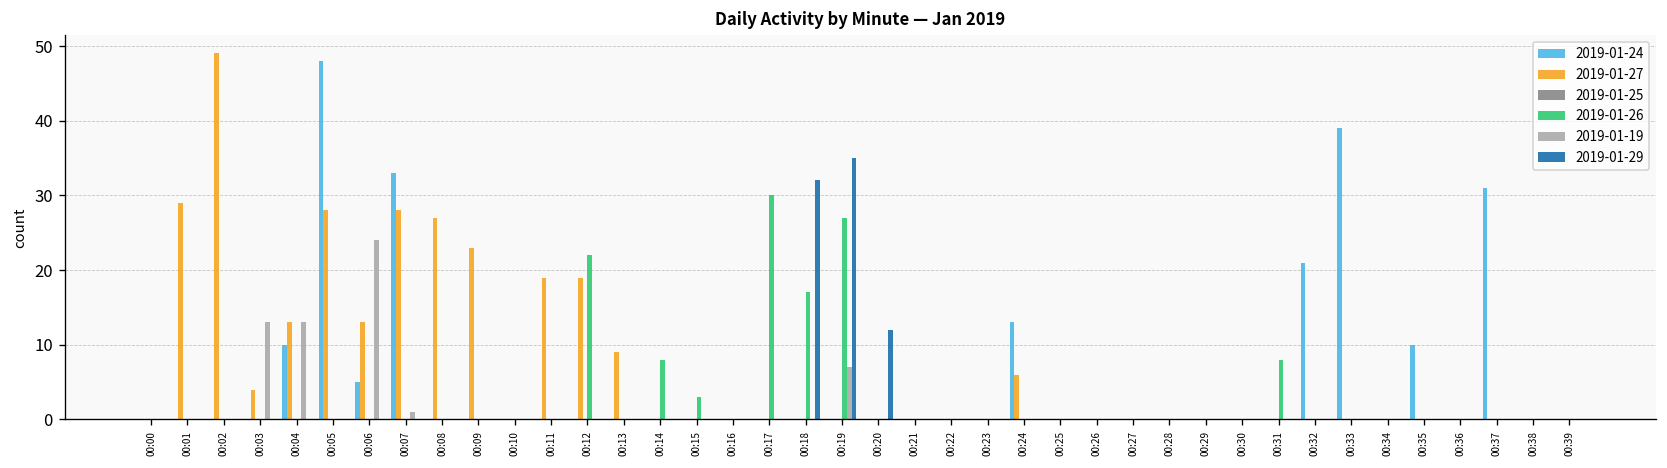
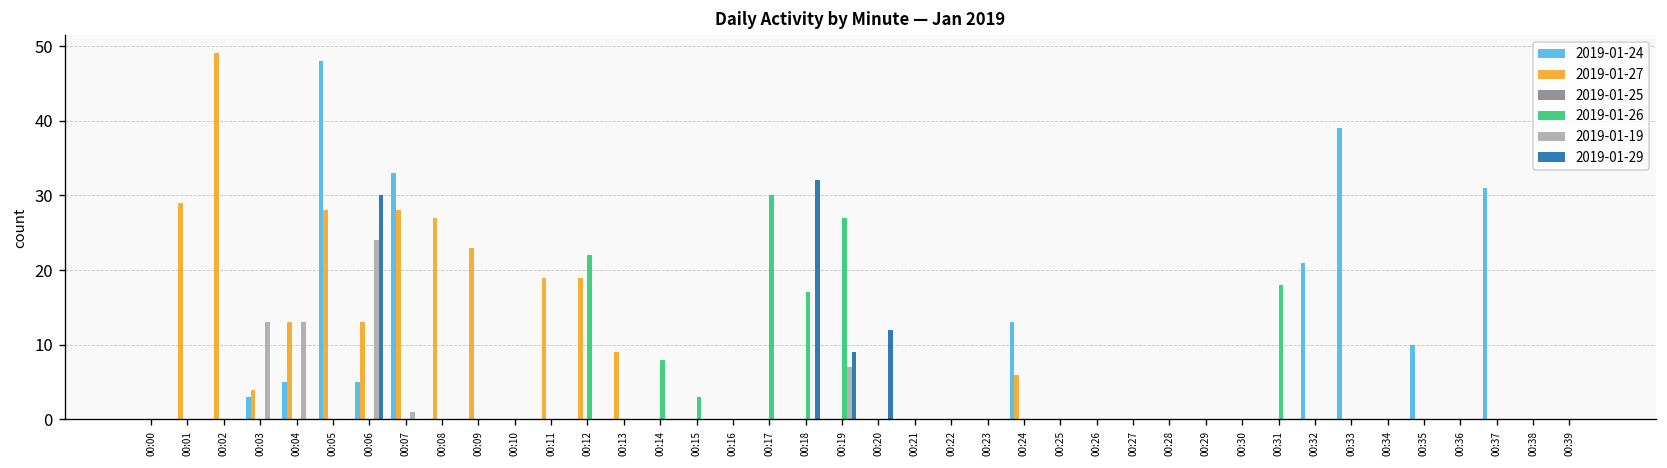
2019-01-24, 00:03: 0 -> 3
2019-01-24, 00:04: 10 -> 5
2019-01-29, 00:06: 0 -> 30
2019-01-29, 00:19: 35 -> 9
2019-01-26, 00:31: 8 -> 18
